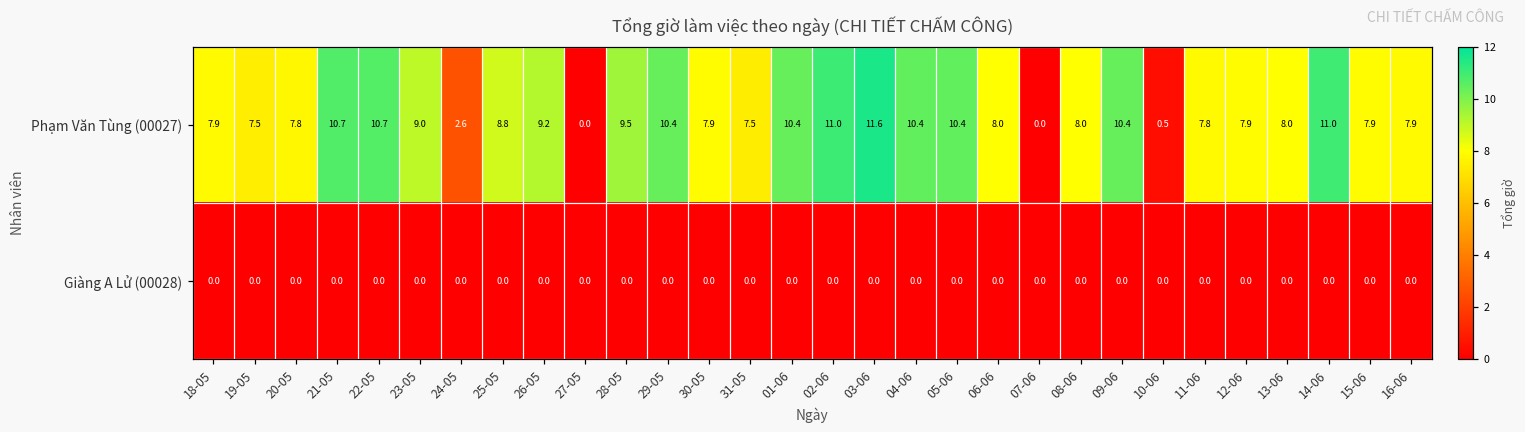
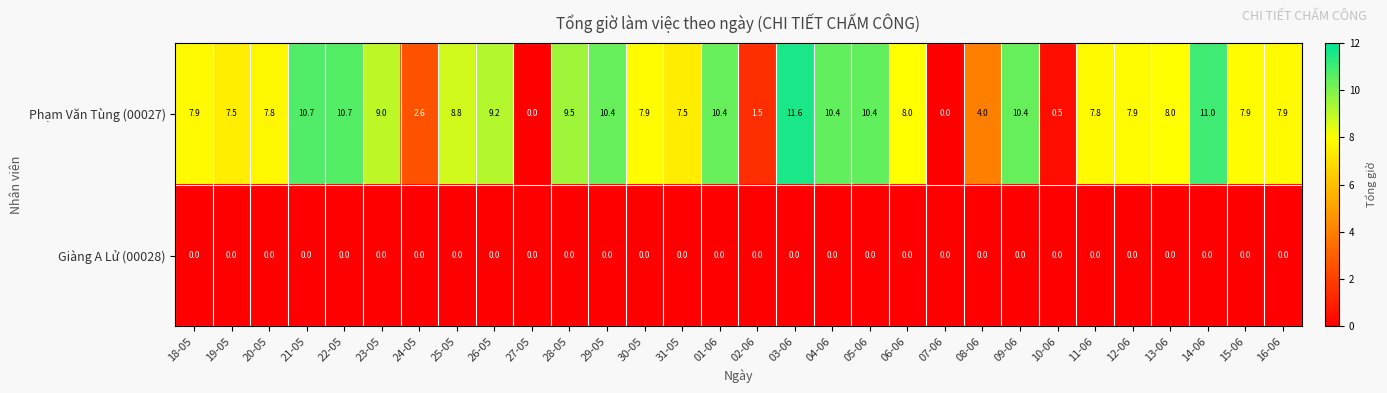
Phạm Văn Tùng (00027), 02-06: 11.0 -> 1.5
Phạm Văn Tùng (00027), 08-06: 8.0 -> 4.0
